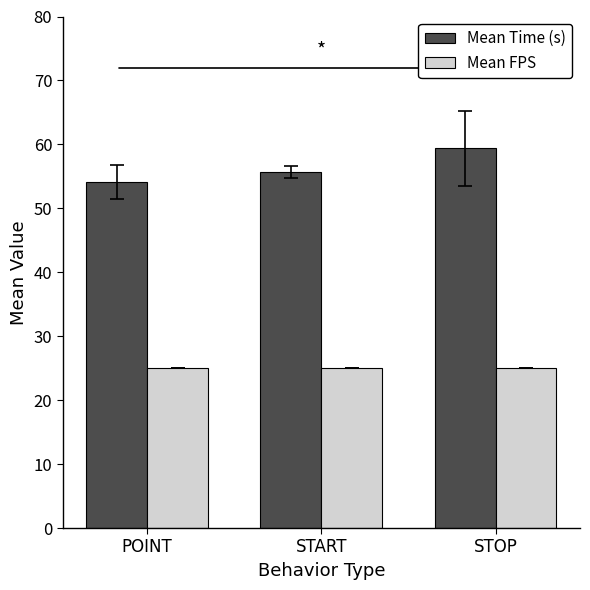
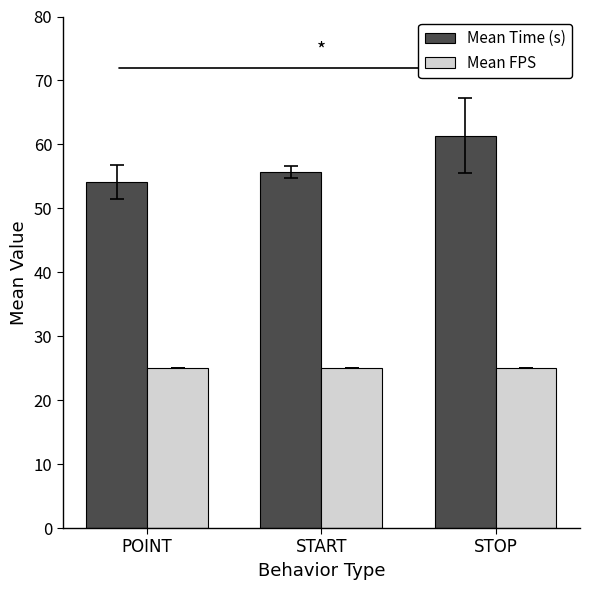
Mean Time (s), STOP: 59 -> 61
